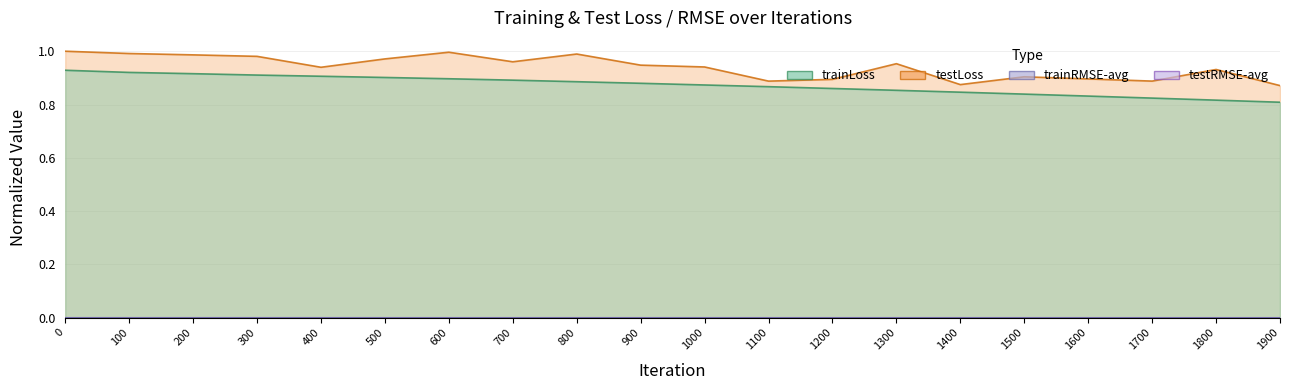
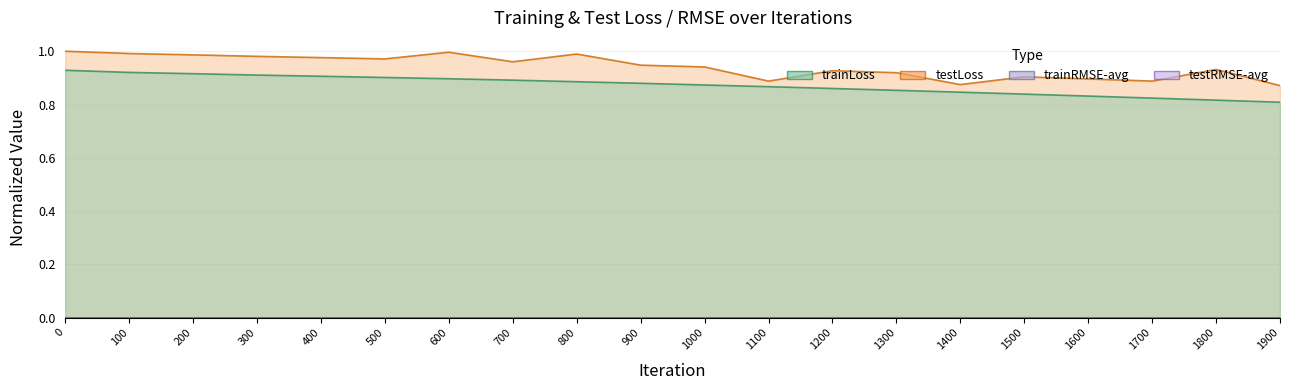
testLoss, 400: 0.94 -> 0.98
testLoss, 1200: 0.89 -> 0.93
testLoss, 1300: 0.95 -> 0.92
